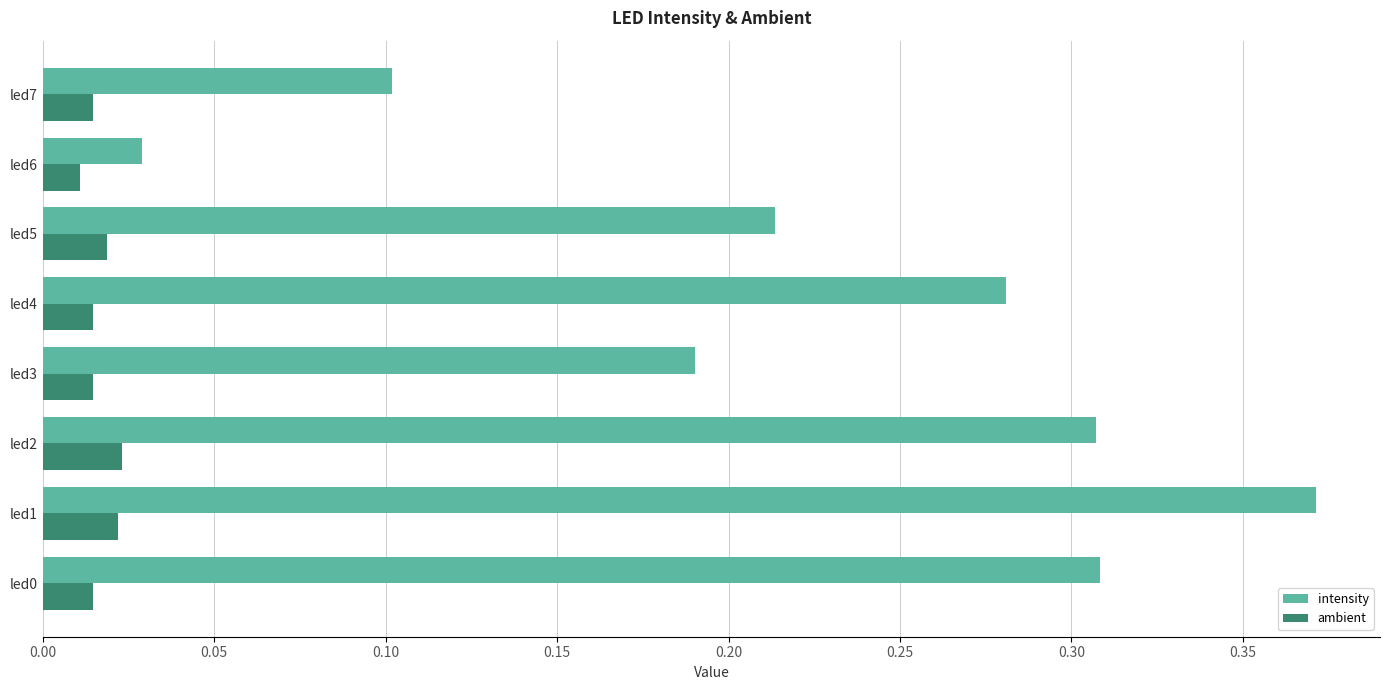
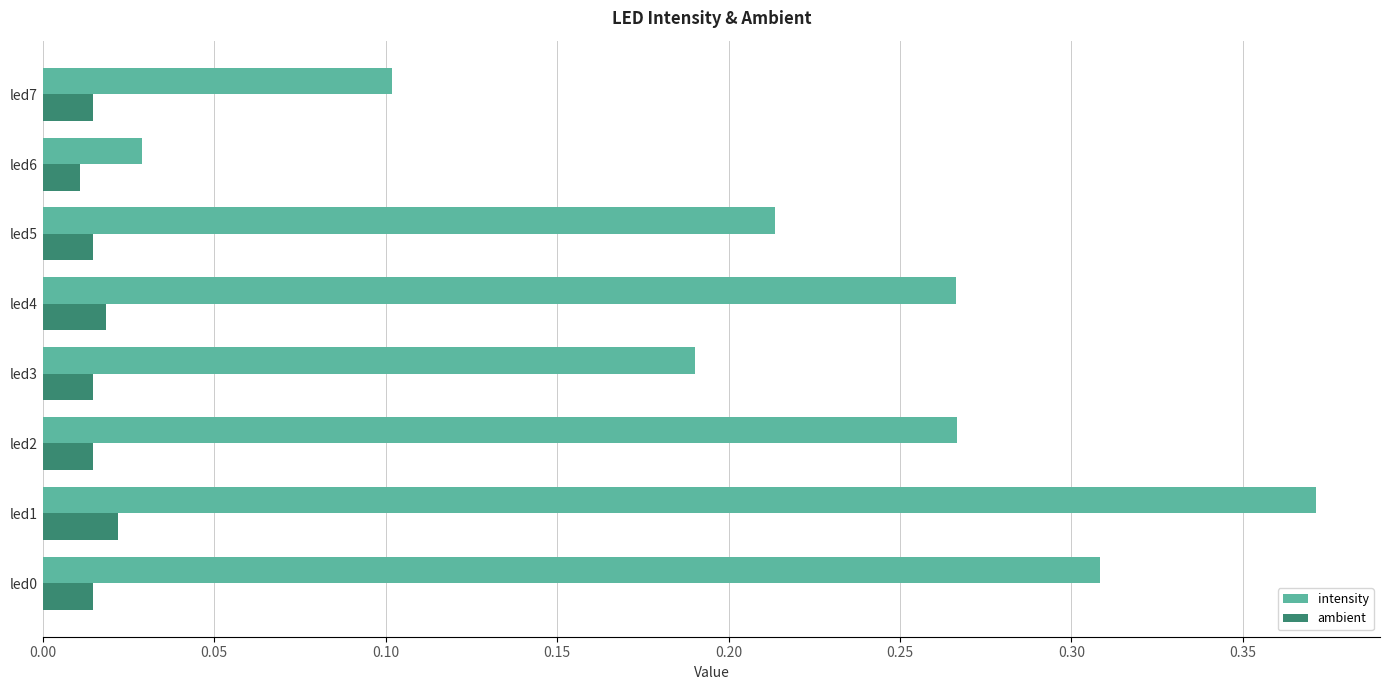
ambient, led5: 0.019 -> 0.015
intensity, led4: 0.281 -> 0.266
ambient, led4: 0.015 -> 0.018
intensity, led2: 0.307 -> 0.267
ambient, led2: 0.023 -> 0.015
